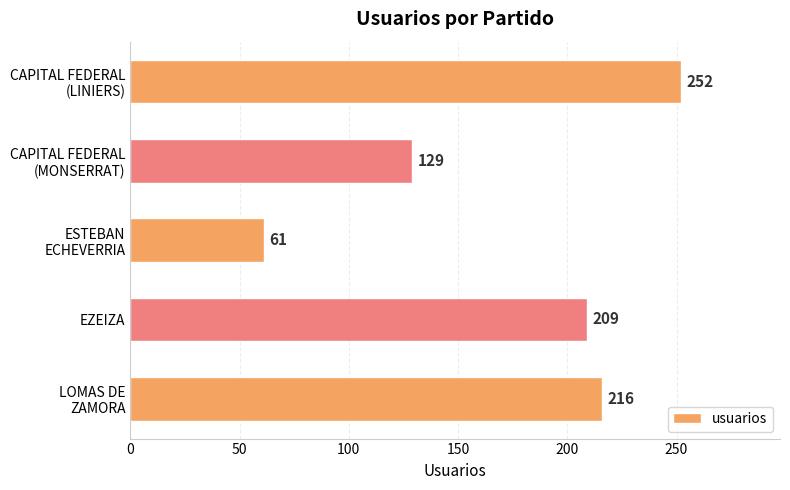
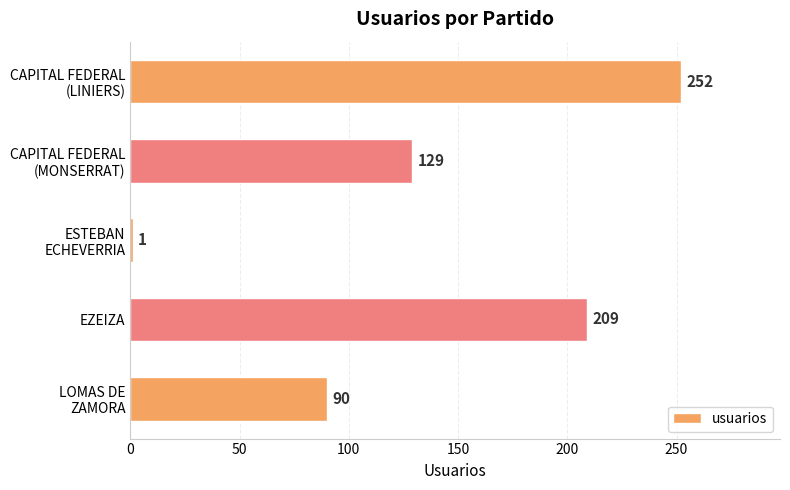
ESTEBAN ECHEVERRIA: 61 -> 1
LOMAS DE ZAMORA: 216 -> 90
